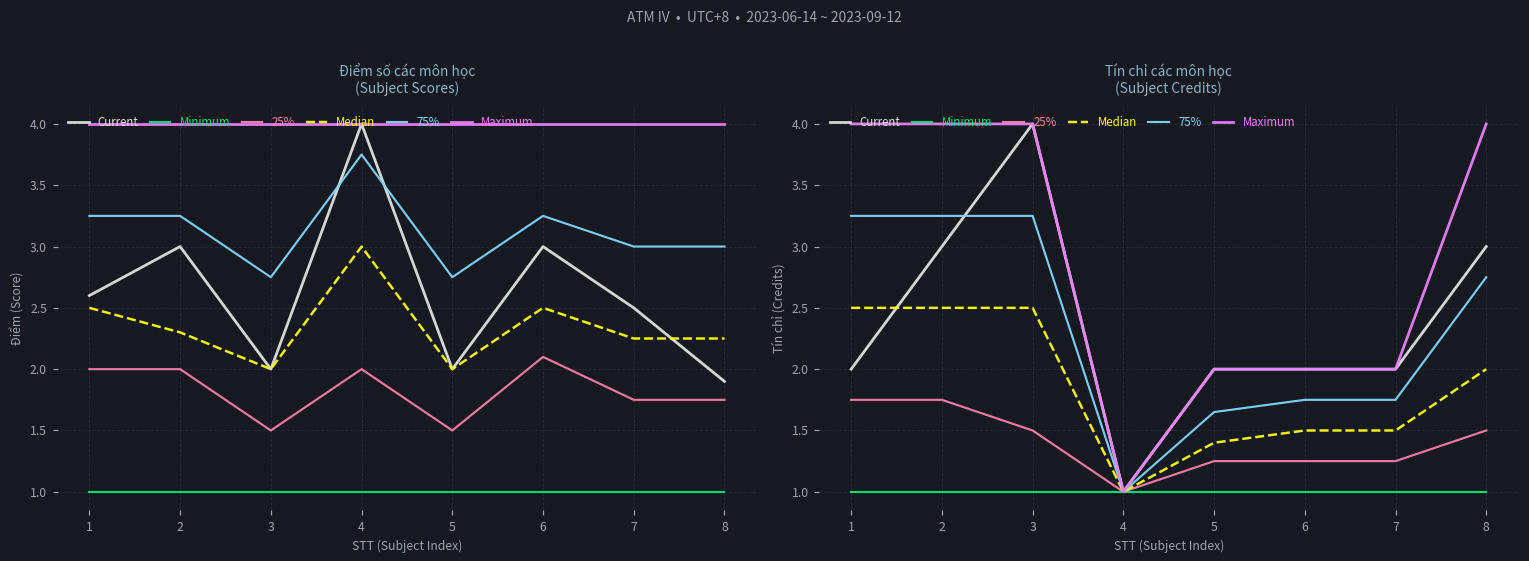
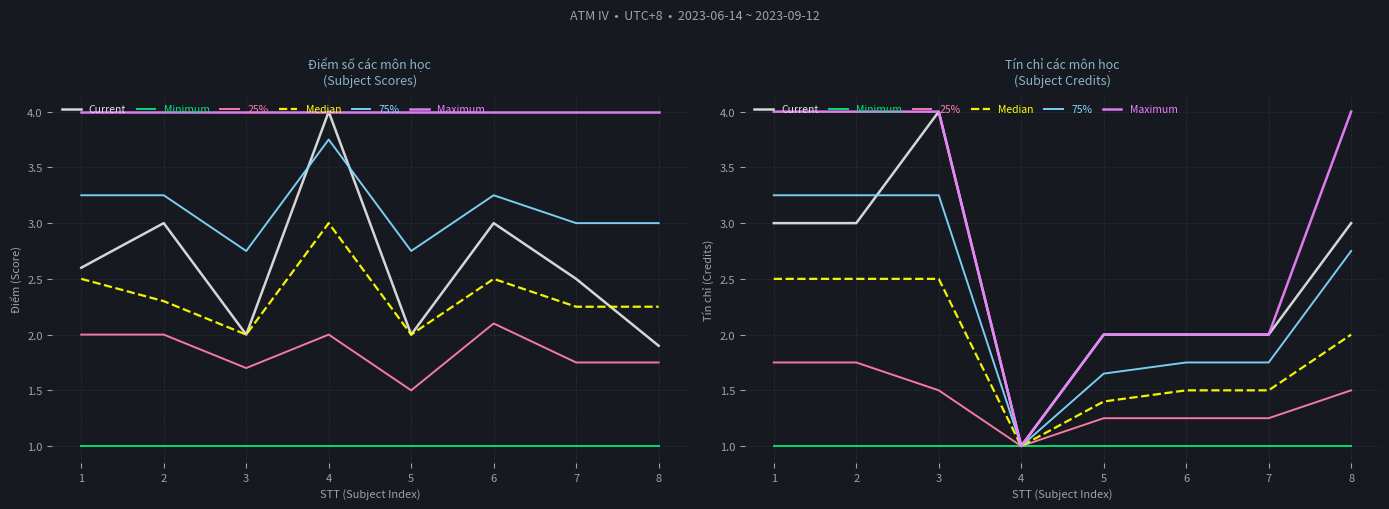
Điểm số các môn học (Subject Scores), 25%, 3: 1.5 -> 1.7
Tín chỉ các môn học (Subject Credits), Current, 1: 2 -> 3
